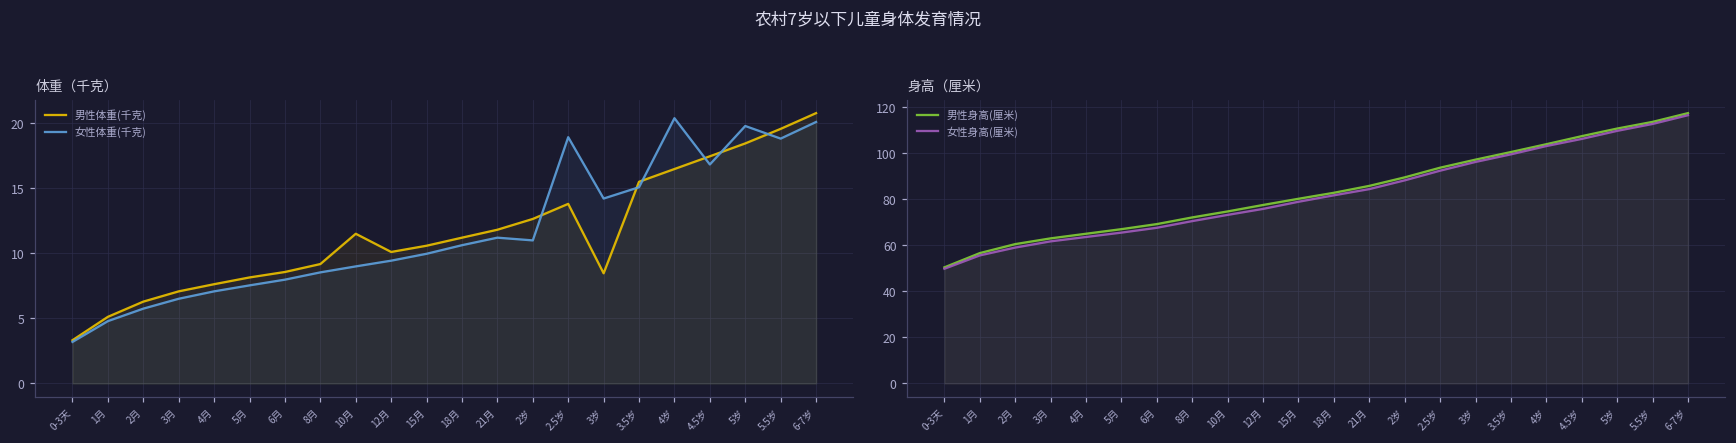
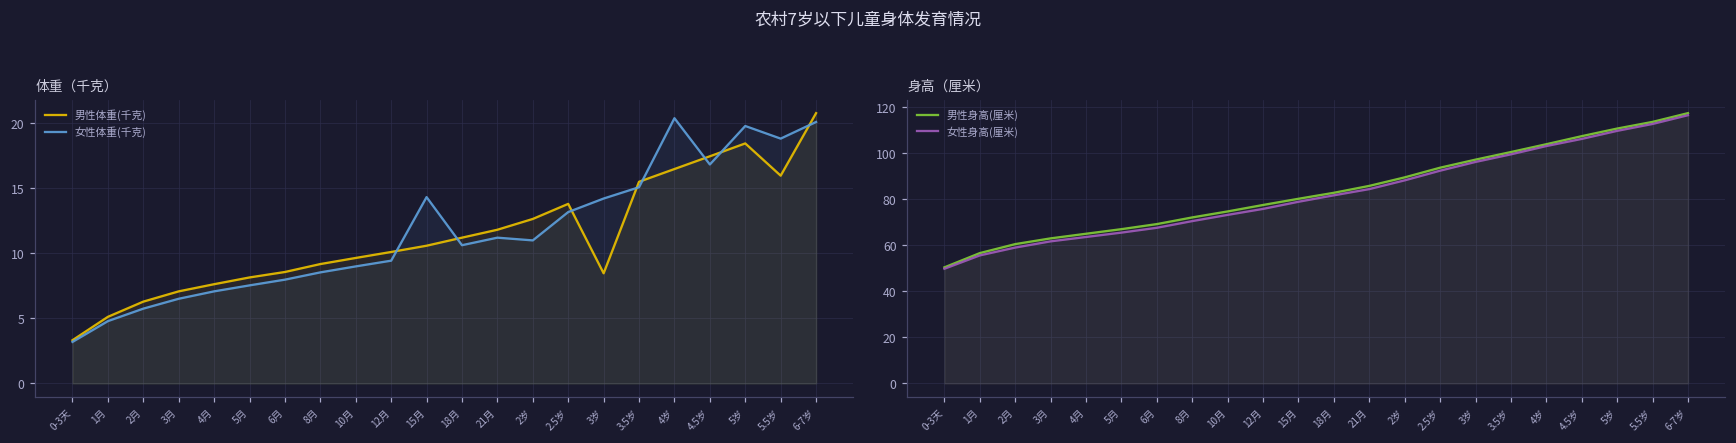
体重（千克）, 男性体重(千克), 10月: 11.5 -> 9.7
体重（千克）, 女性体重(千克), 15月: 10.0 -> 14.3
体重（千克）, 女性体重(千克), 2.5岁: 18.9 -> 13.2
体重（千克）, 男性体重(千克), 5.5岁: 19.6 -> 16.0
